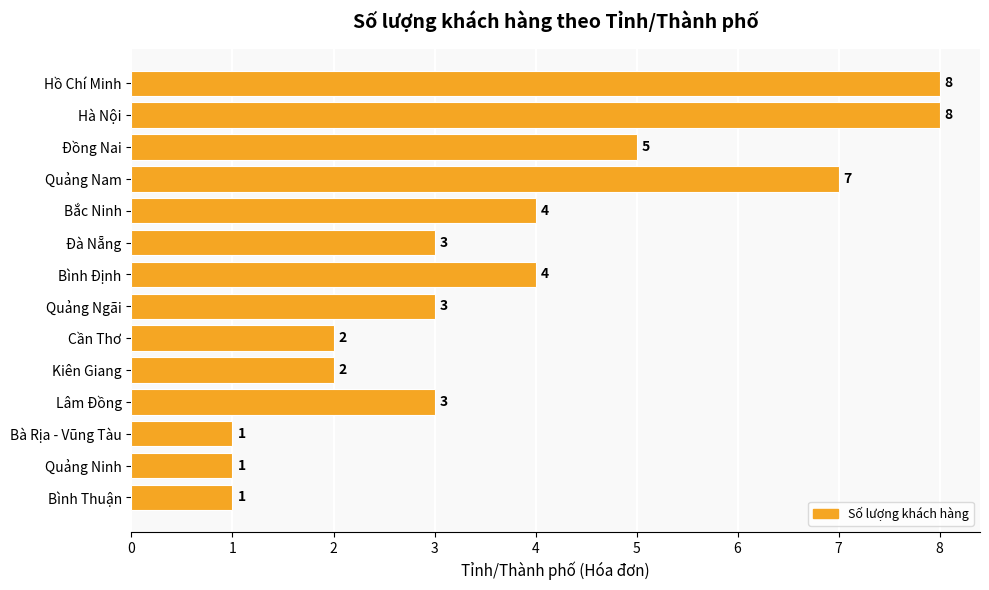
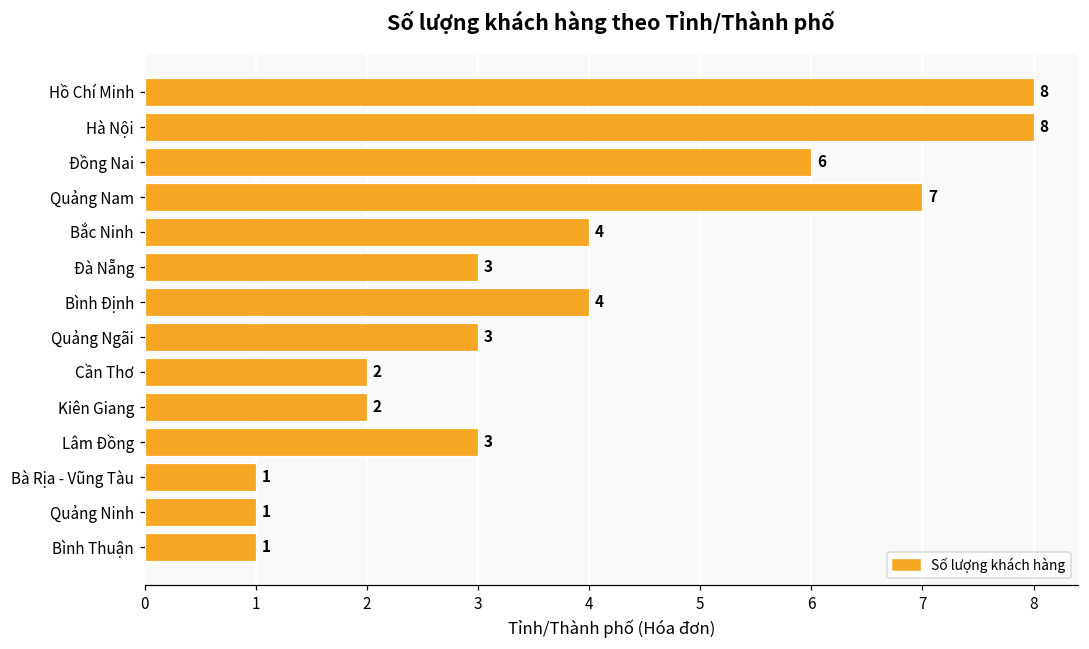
Đồng Nai: 5 -> 6
